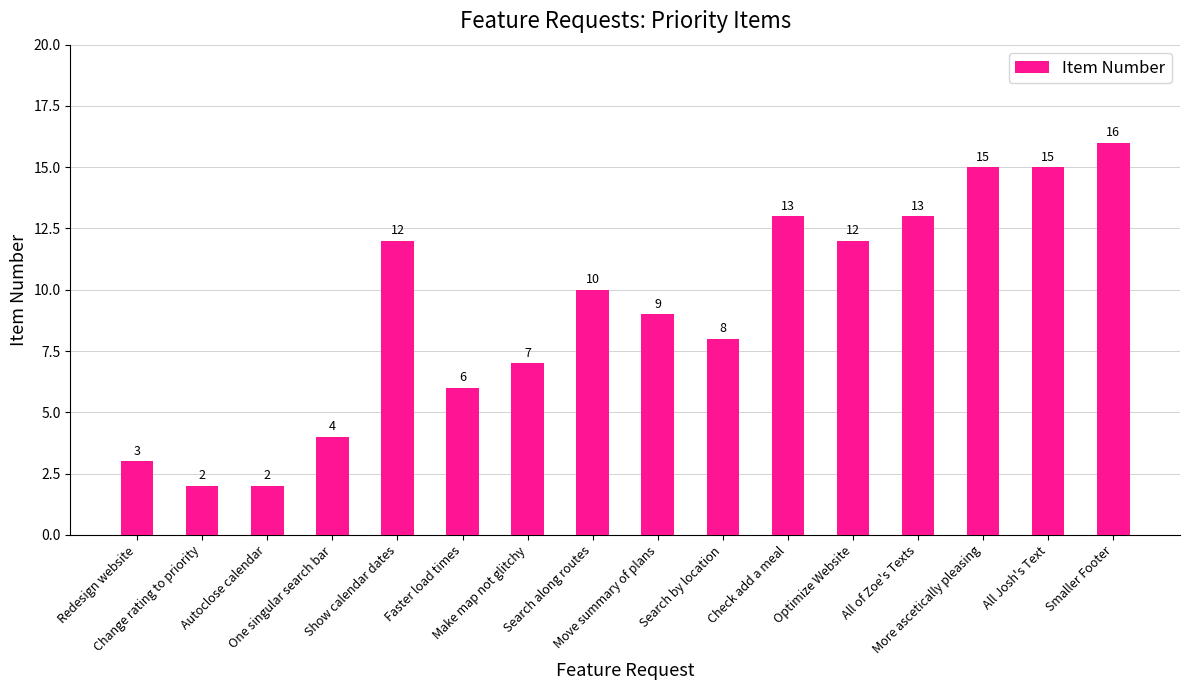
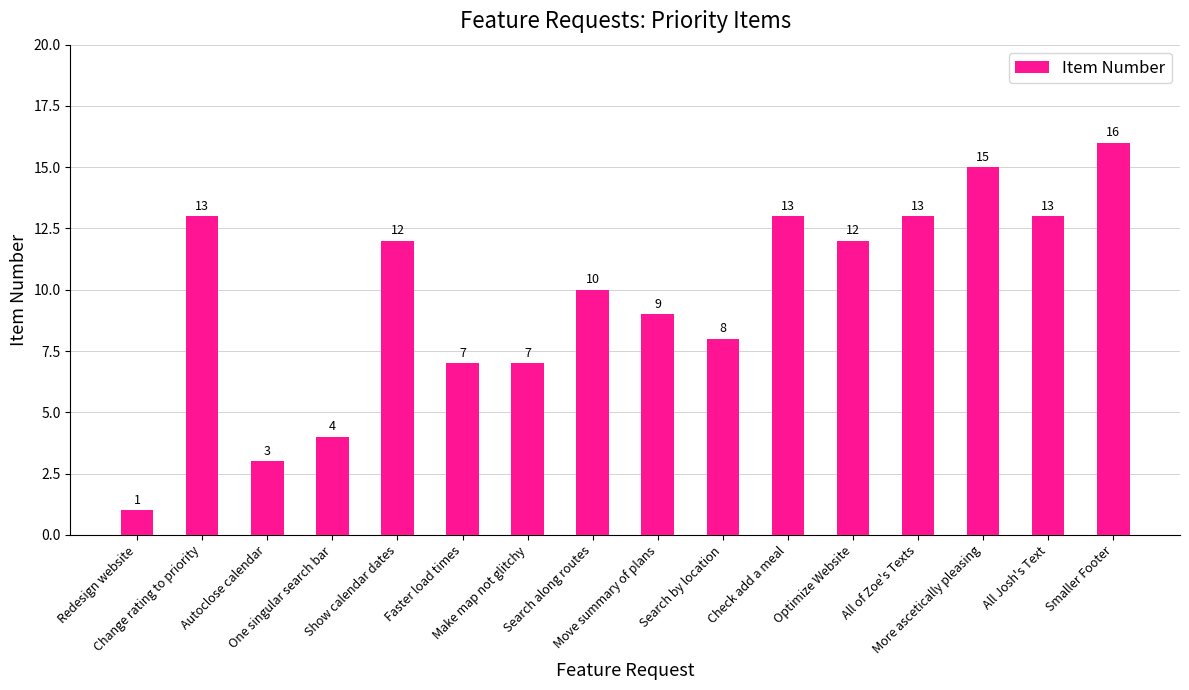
Redesign website: 3 -> 1
Change rating to priority: 2 -> 13
Autoclose calendar: 2 -> 3
Faster load times: 6 -> 7
All Josh's Text: 15 -> 13
